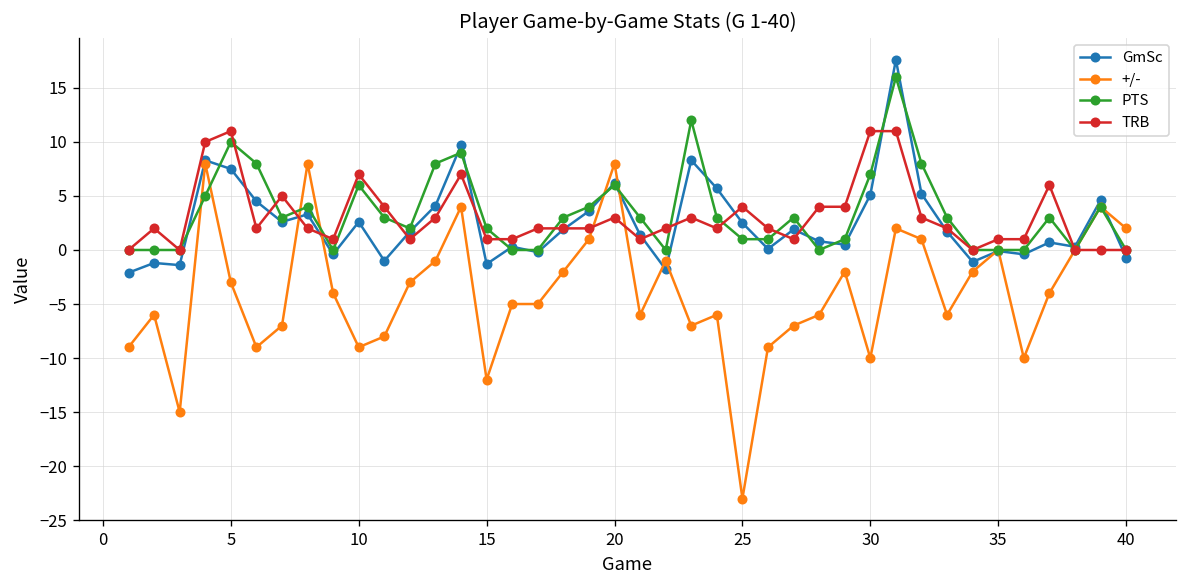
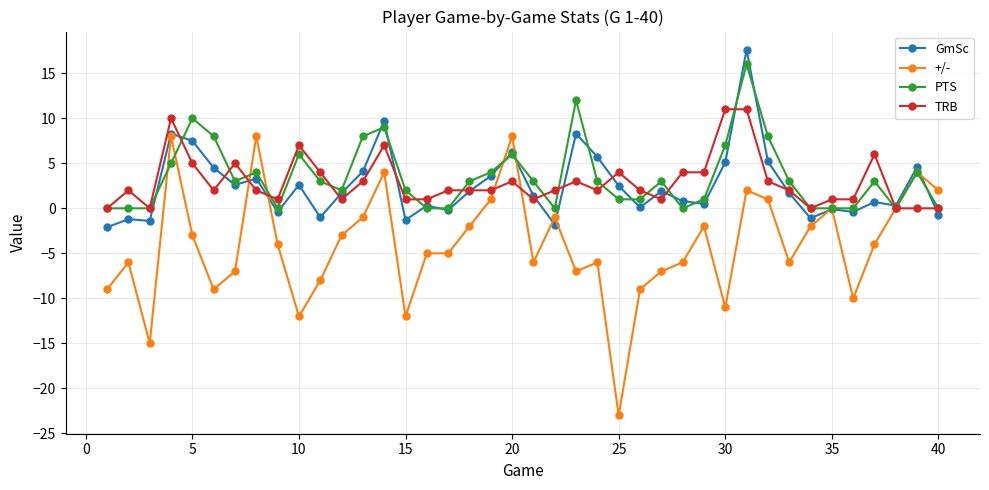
TRB, 5: 11 -> 5
+/-, 10: -9 -> -12
+/-, 30: -10 -> -11
